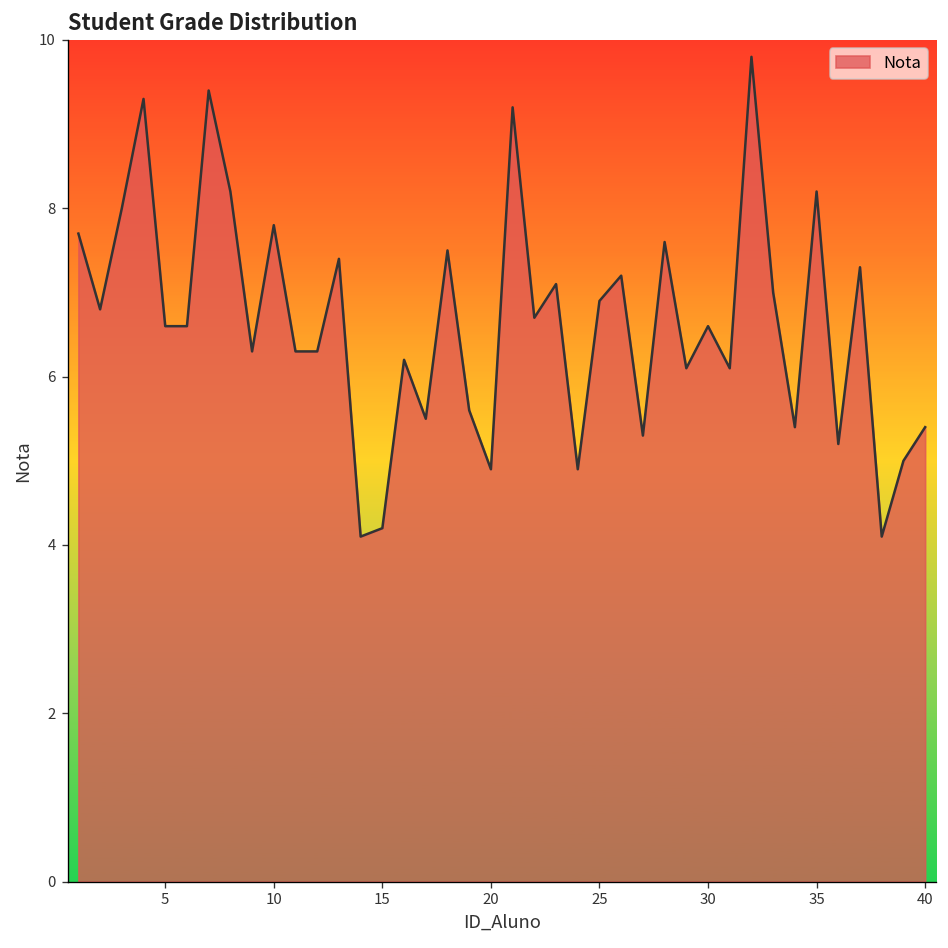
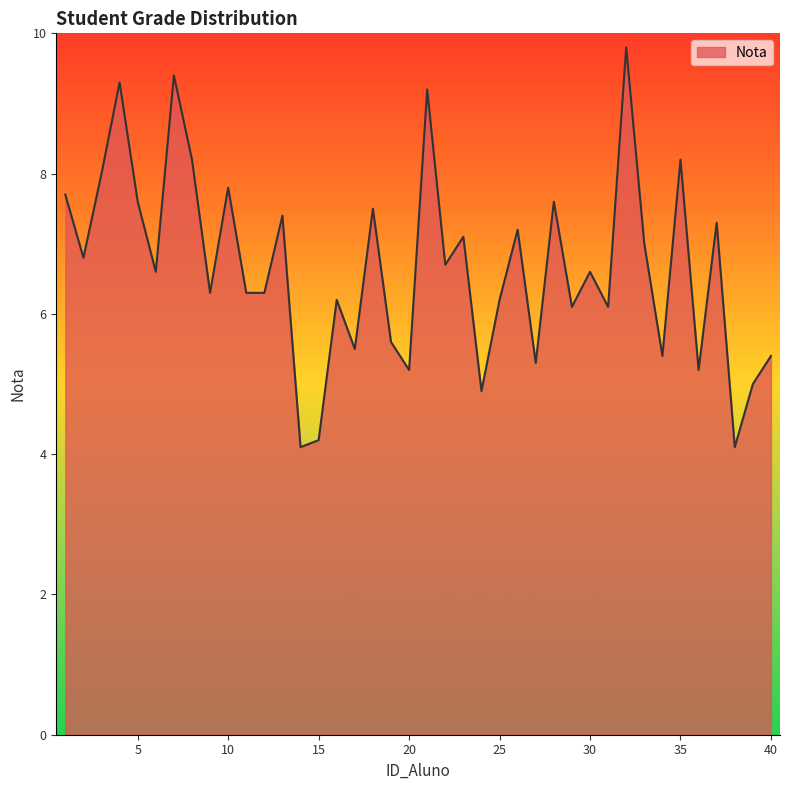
5: 6.6 -> 7.6
20: 4.9 -> 5.2
25: 6.9 -> 6.2
